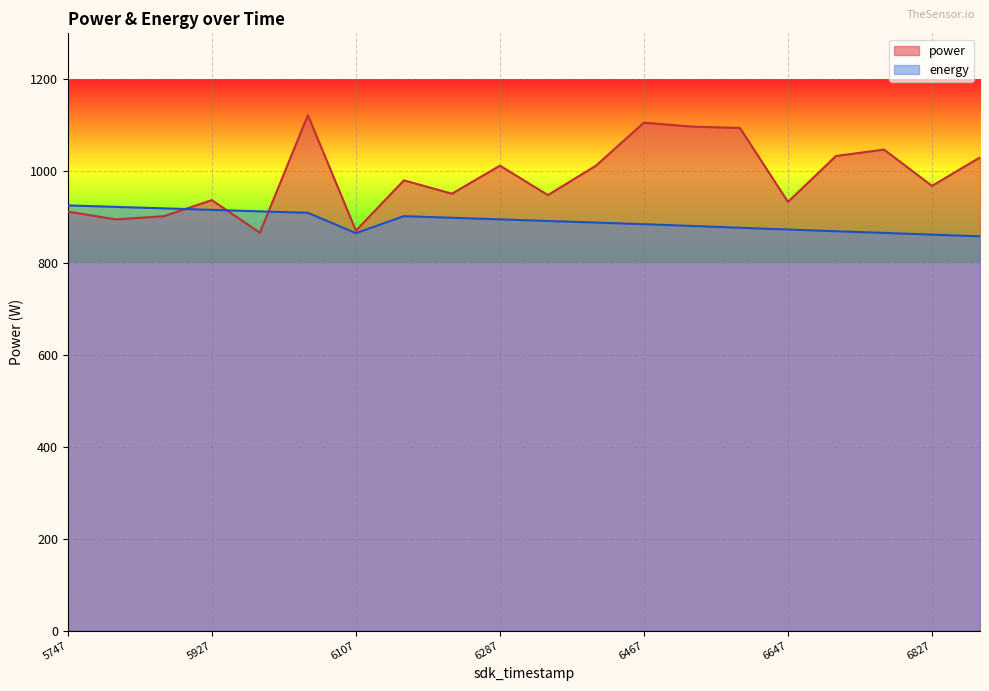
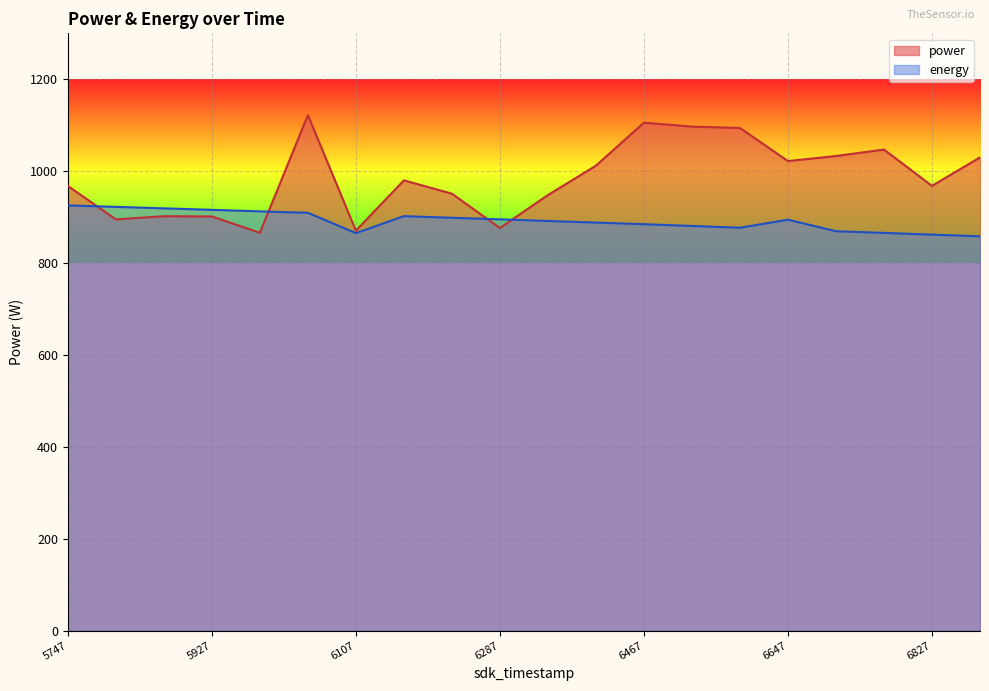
power, 5747: 910 -> 970
power, 5927: 940 -> 900
power, 6287: 1010 -> 880
power, 6647: 930 -> 1020
energy, 6647: 870 -> 890
